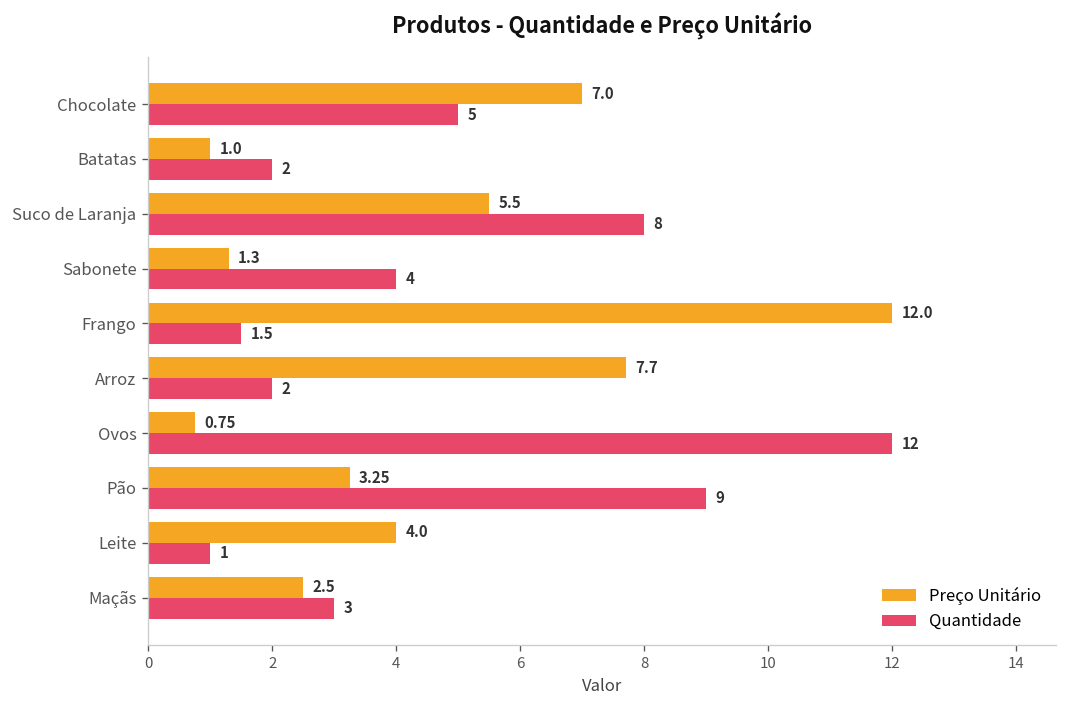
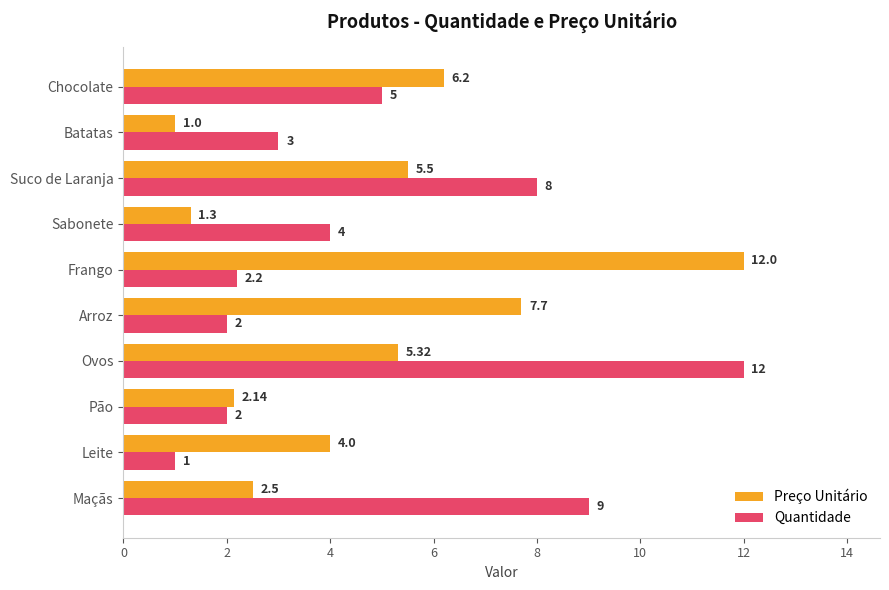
Preço Unitário, Chocolate: 7.0 -> 6.2
Quantidade, Batatas: 2 -> 3
Quantidade, Frango: 1.5 -> 2.2
Preço Unitário, Ovos: 0.75 -> 5.32
Preço Unitário, Pão: 3.25 -> 2.14
Quantidade, Pão: 9 -> 2
Quantidade, Maçãs: 3 -> 9
